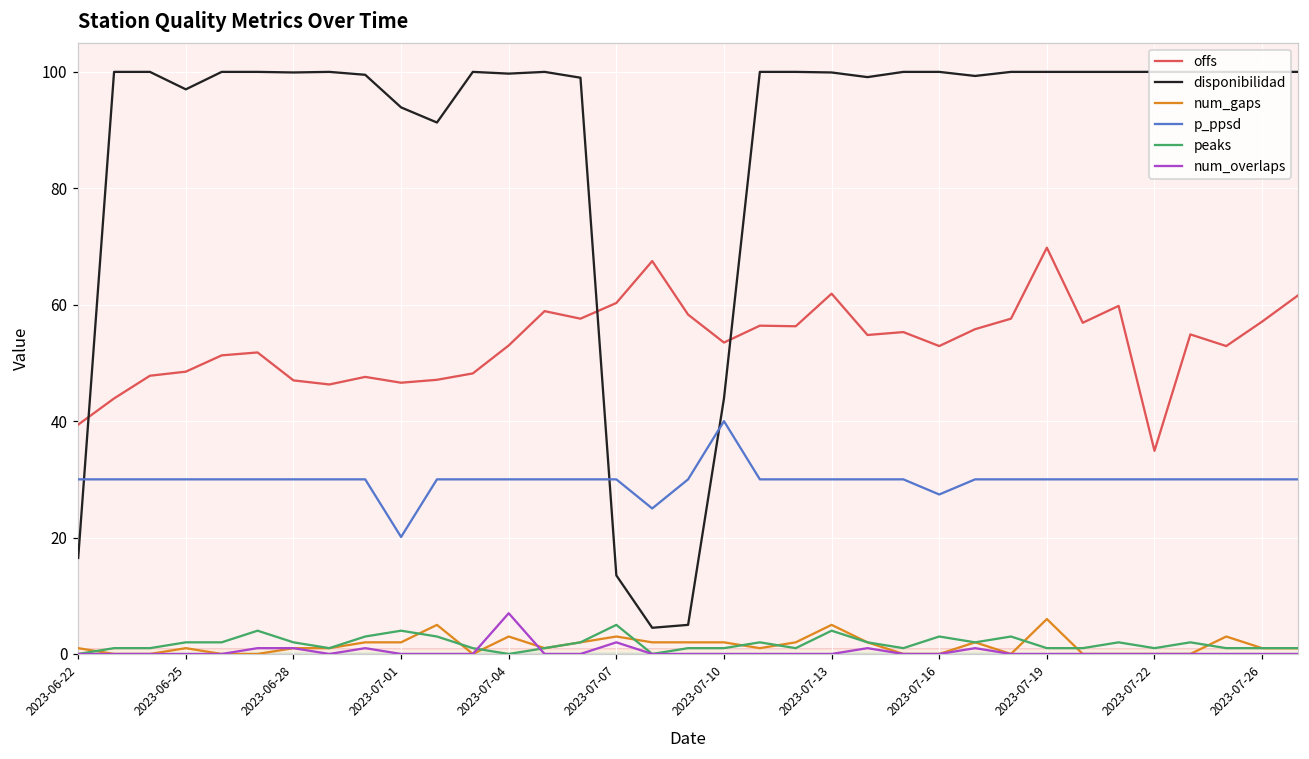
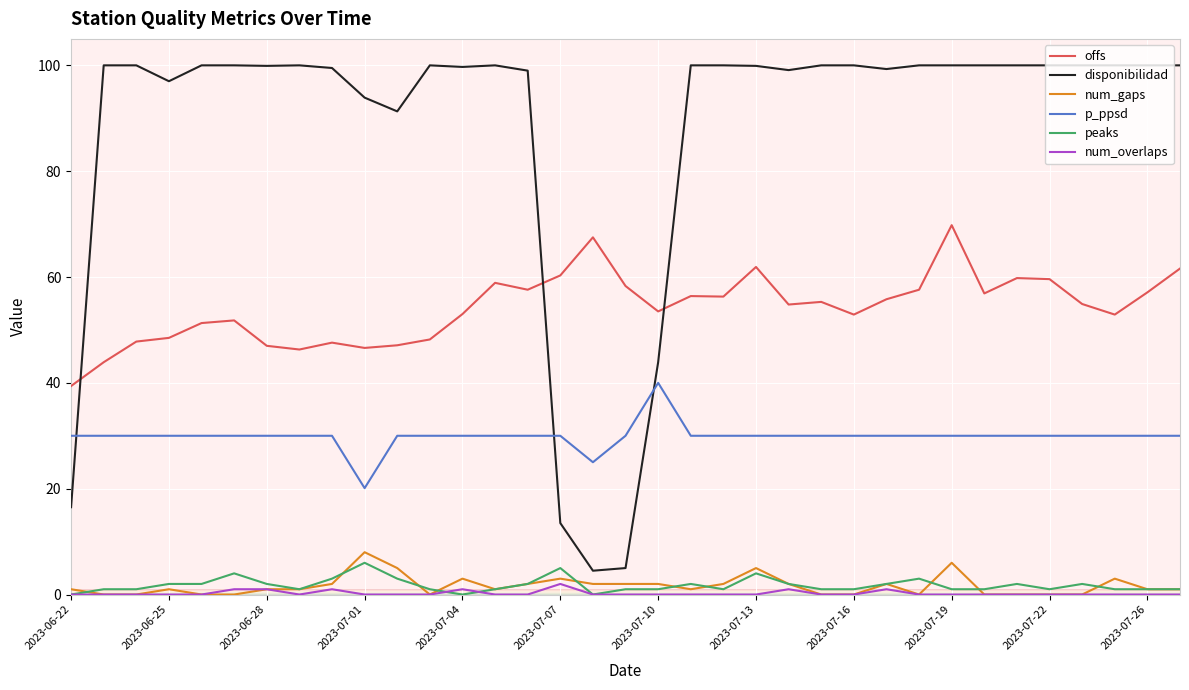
num_gaps, 2023-07-01: 2 -> 8
peaks, 2023-07-01: 4 -> 6
num_overlaps, 2023-07-04: 7 -> 1
p_ppsd, 2023-07-16: 27 -> 30
peaks, 2023-07-16: 3 -> 1
offs, 2023-07-22: 35 -> 60
